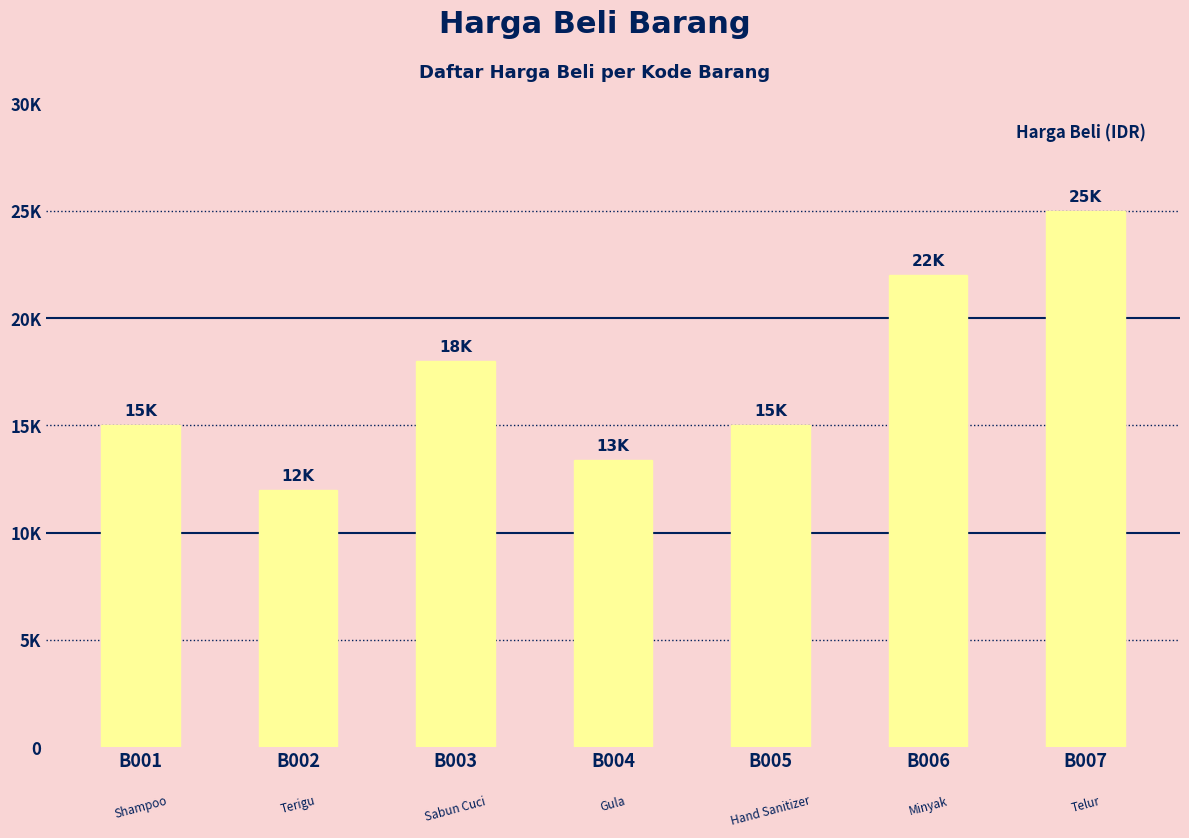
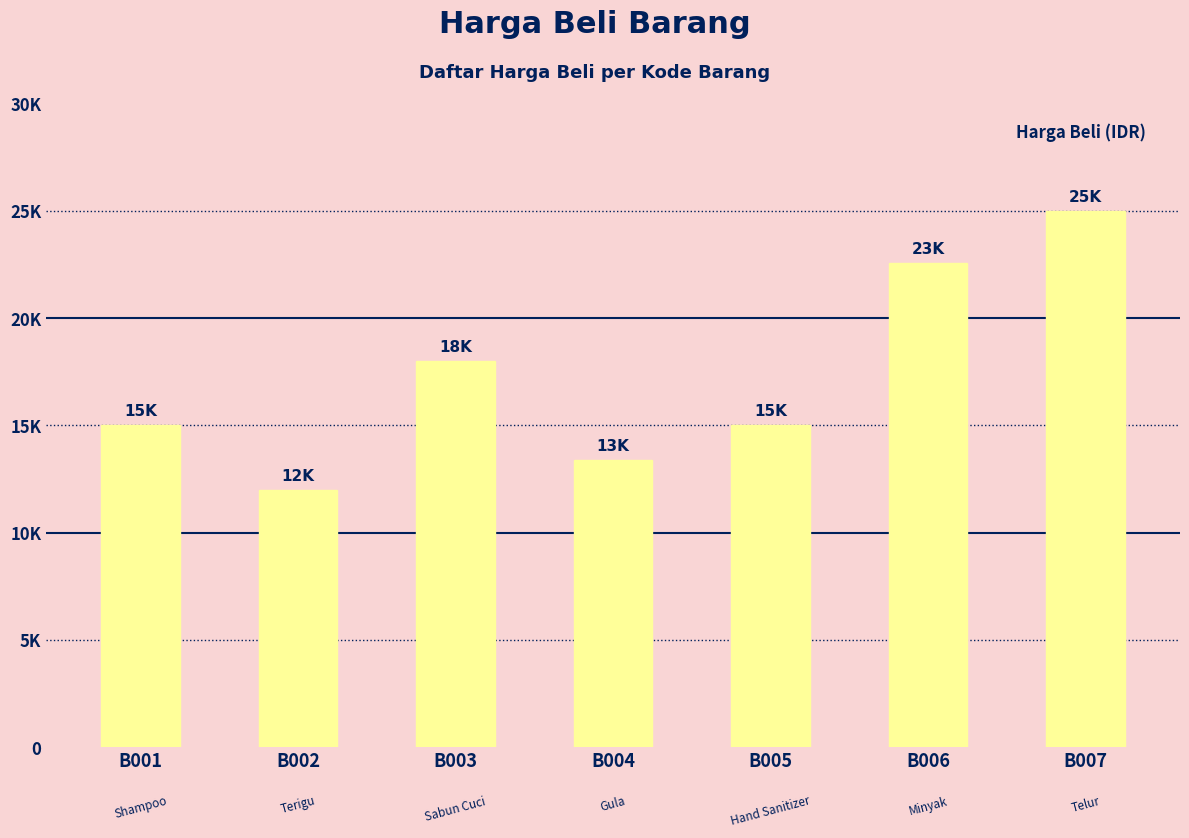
B006: 22K -> 23K
